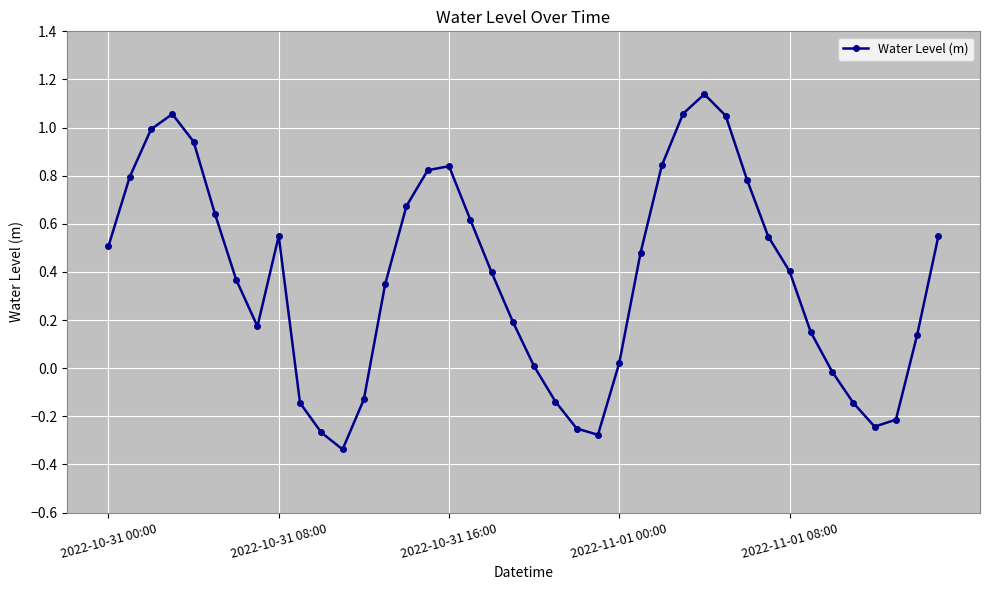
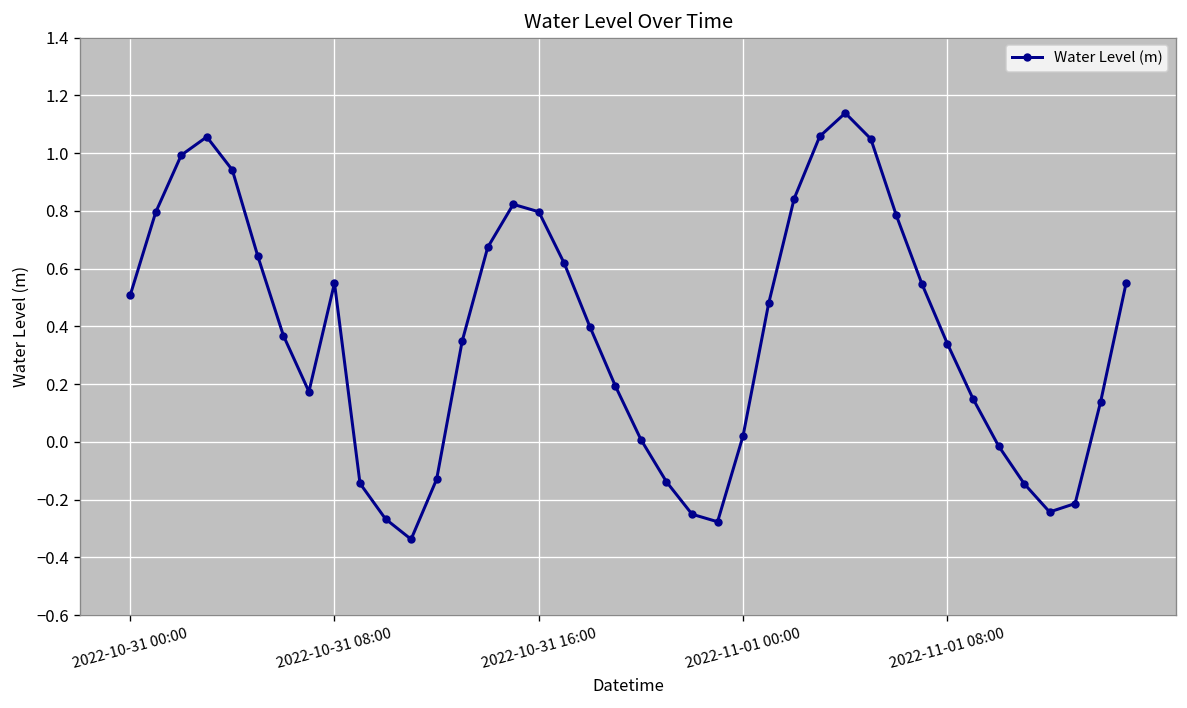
2022-10-31 16:00: 0.84 -> 0.80
2022-11-01 08:00: 0.40 -> 0.34
